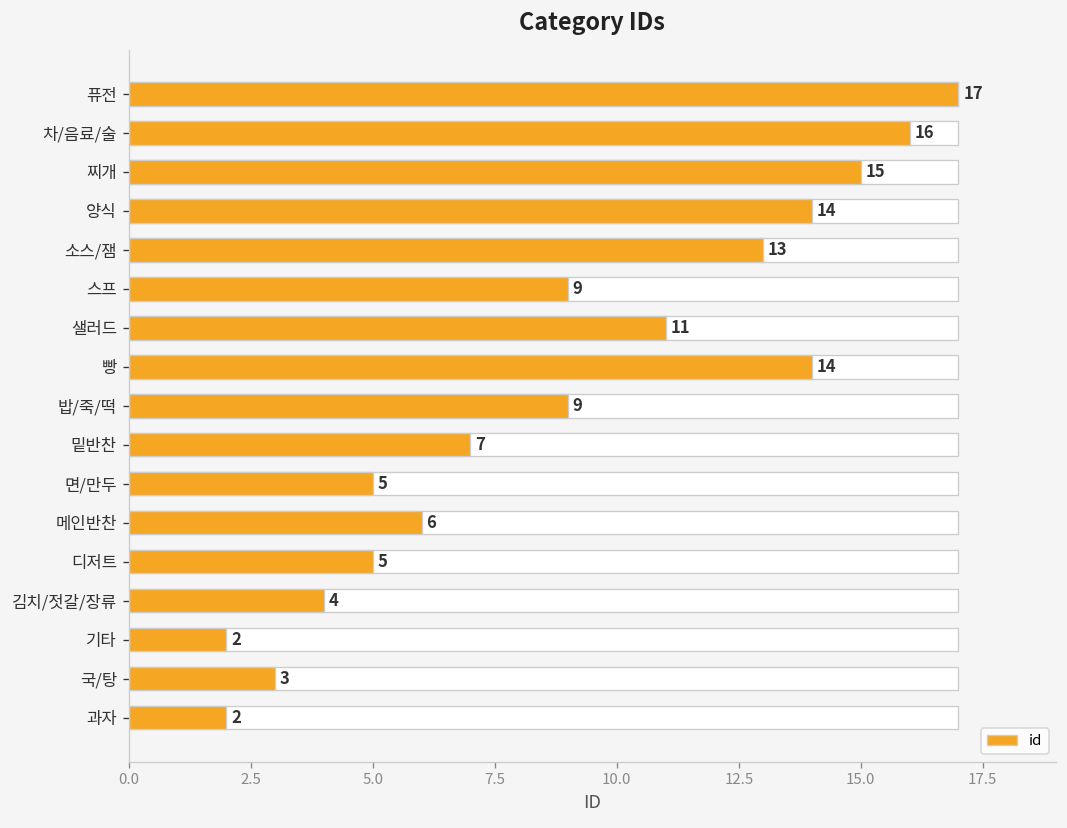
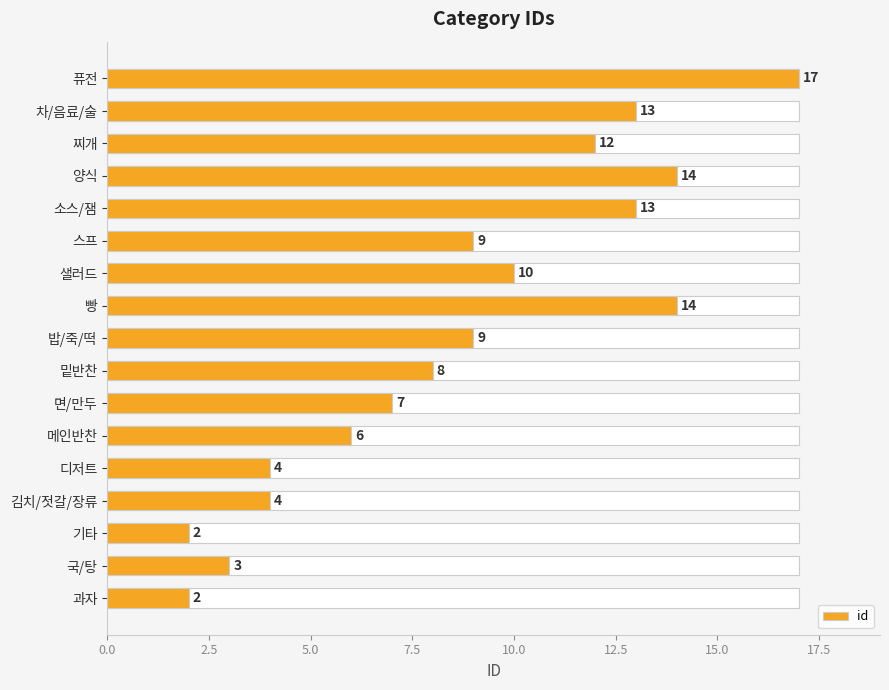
id, 차/음료/술: 16 -> 13
id, 찌개: 15 -> 12
id, 샐러드: 11 -> 10
id, 밑반찬: 7 -> 8
id, 면/만두: 5 -> 7
id, 디저트: 5 -> 4
